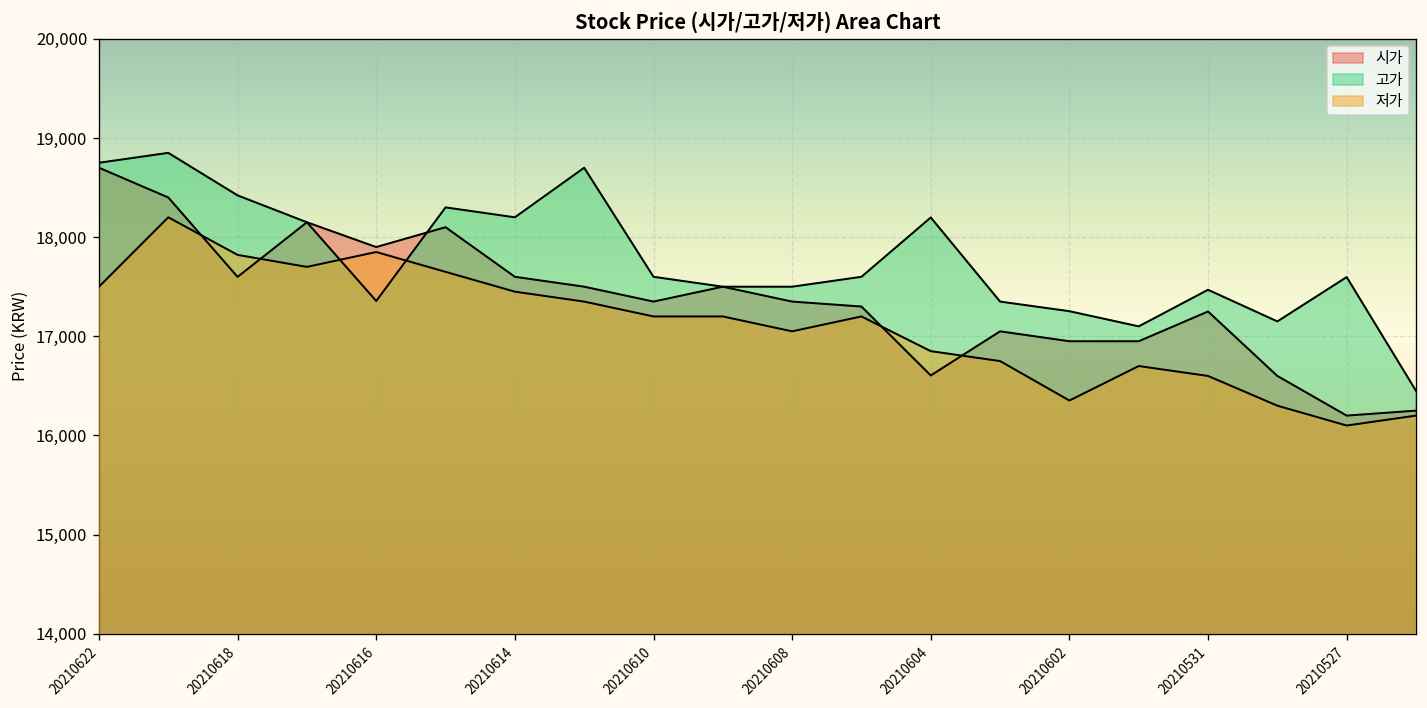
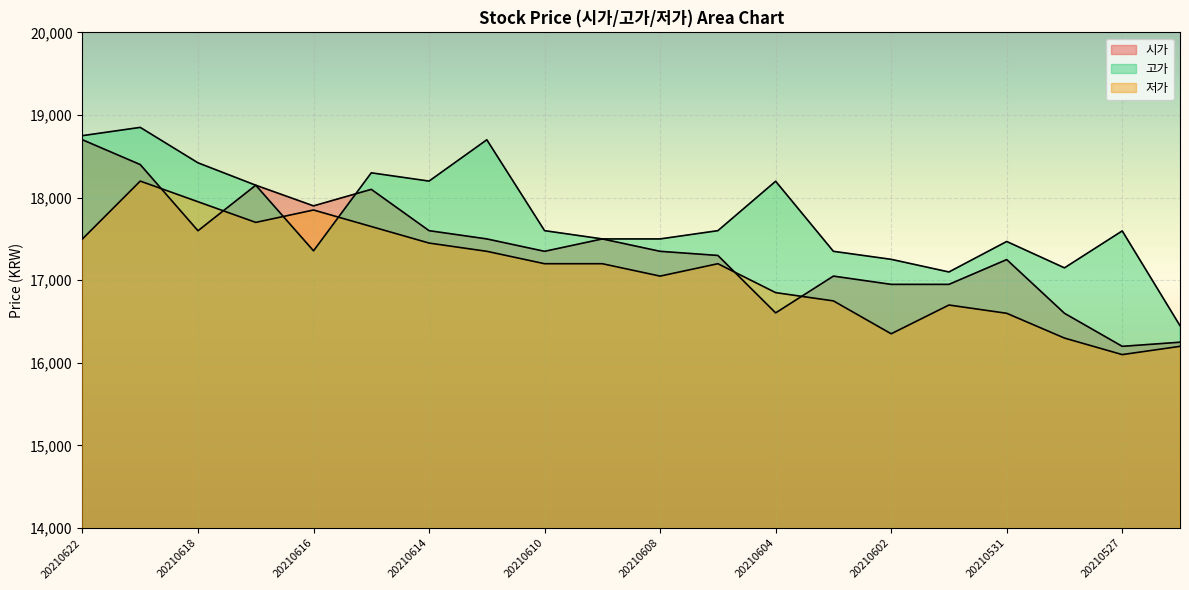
저가, 20210618: 17,800 -> 18,000
